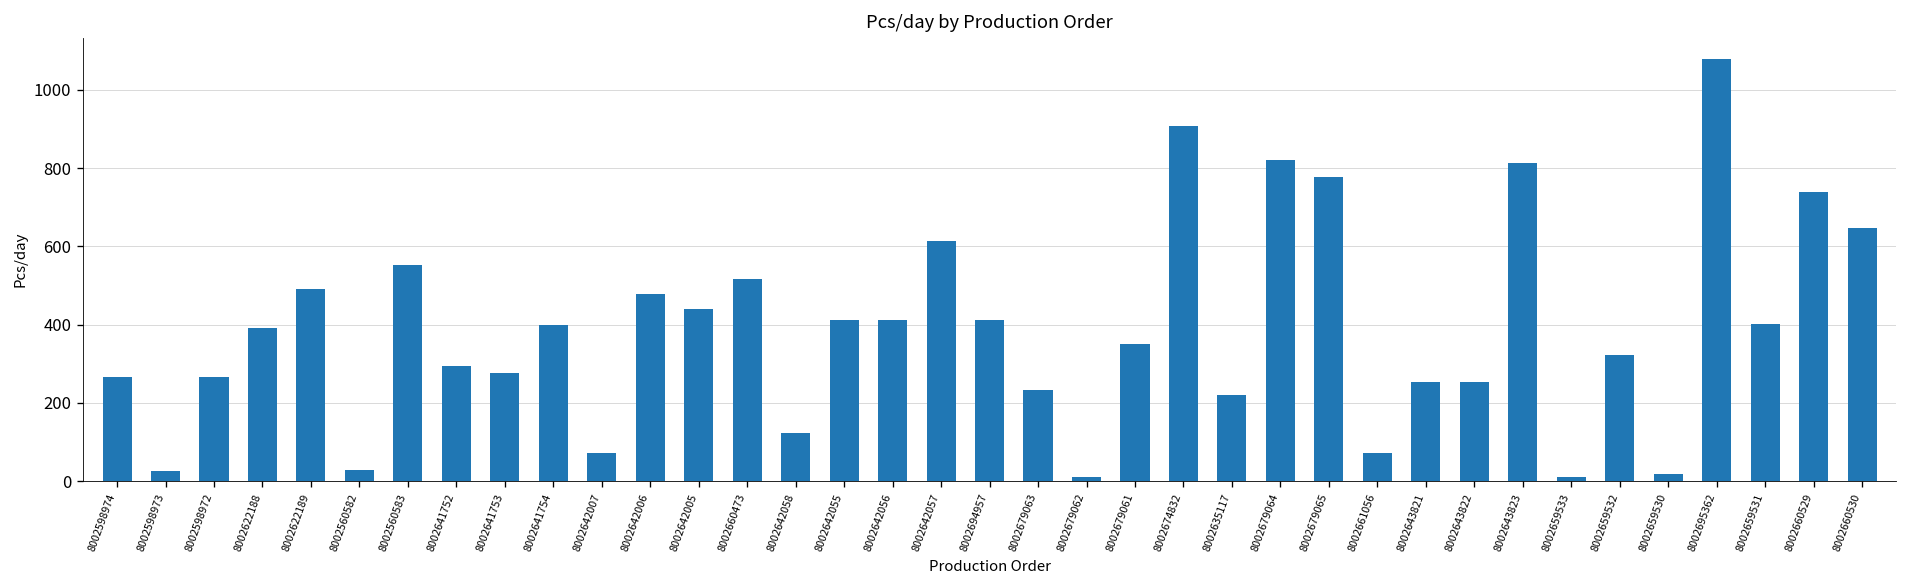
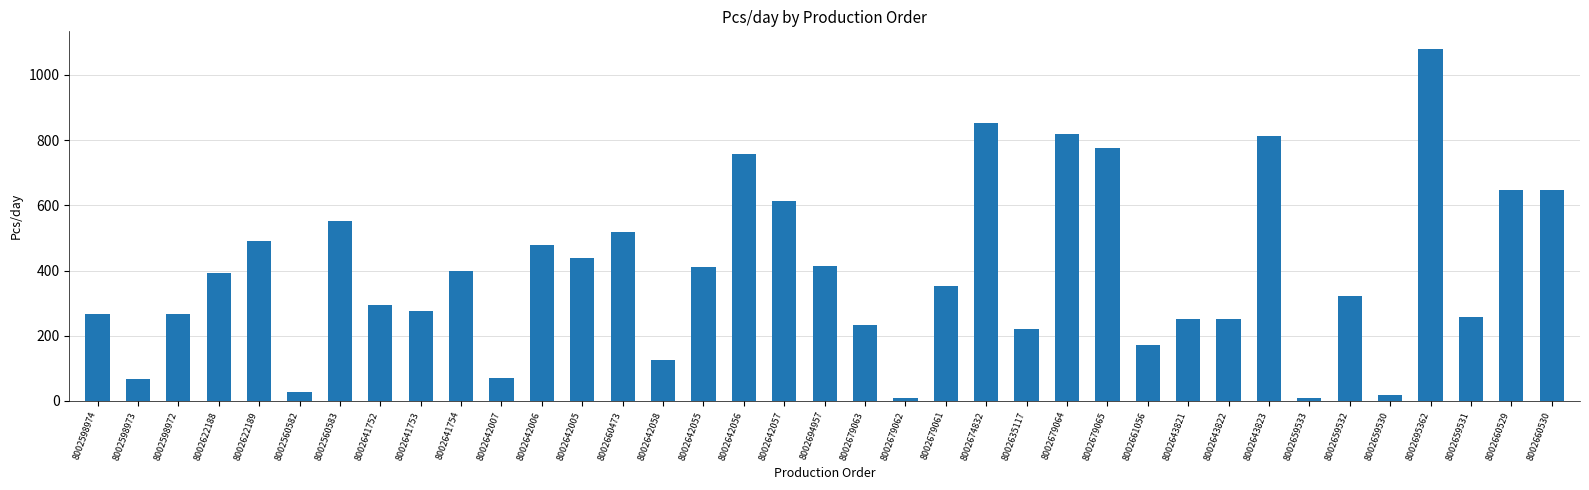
8002598973: 30 -> 70
8002642056: 410 -> 760
8002674832: 910 -> 850
8002661056: 70 -> 170
8002659531: 400 -> 260
8002660529: 740 -> 650
